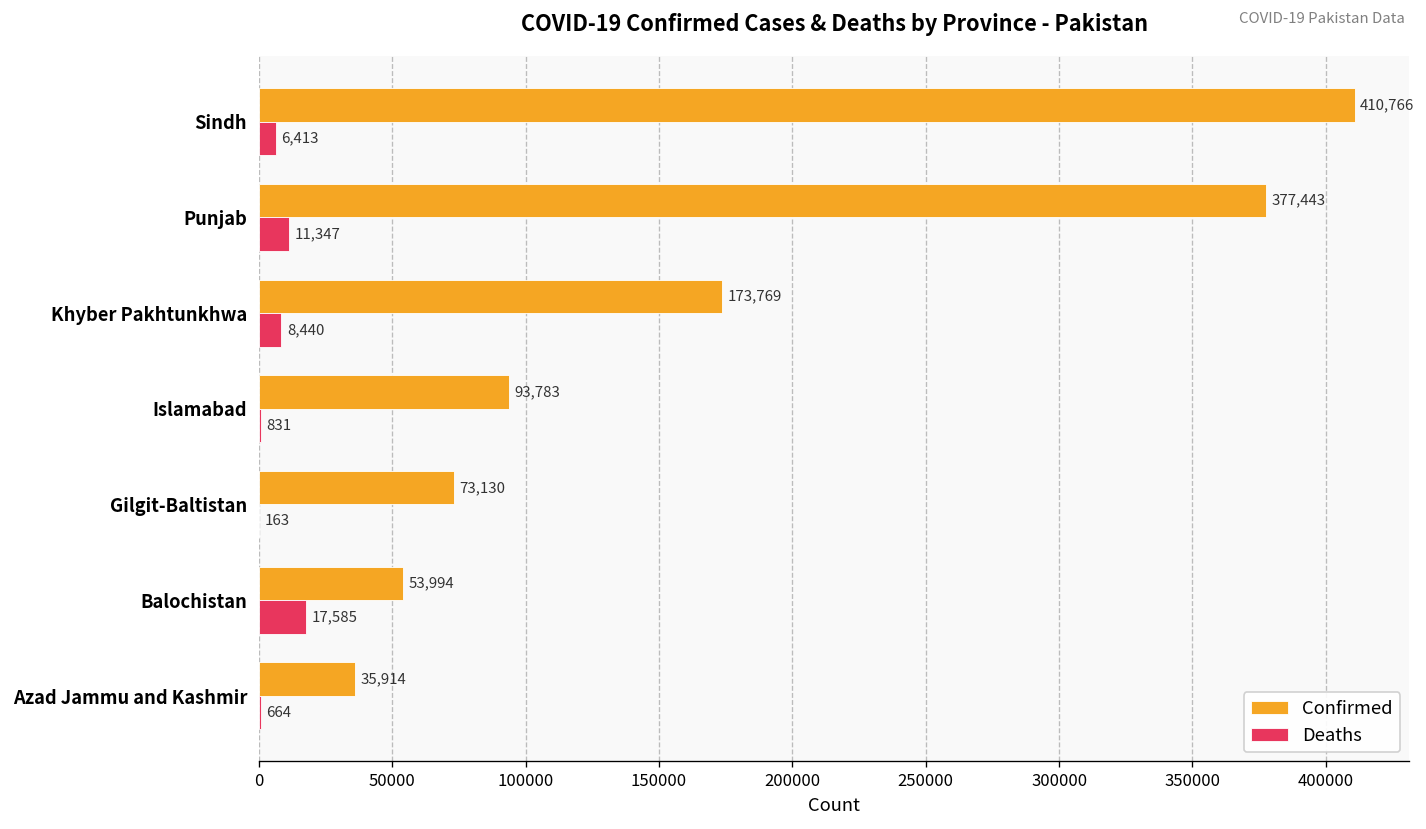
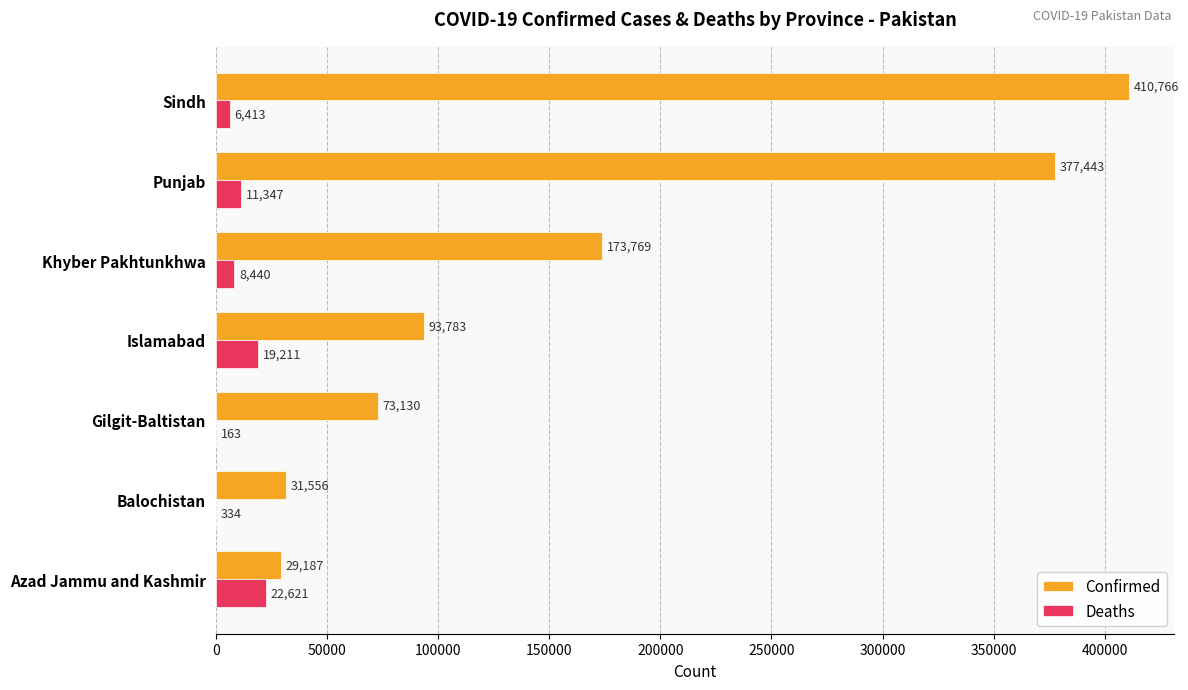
Deaths, Islamabad: 831 -> 19,211
Confirmed, Balochistan: 53,994 -> 31,556
Deaths, Balochistan: 17,585 -> 334
Confirmed, Azad Jammu and Kashmir: 35,914 -> 29,187
Deaths, Azad Jammu and Kashmir: 664 -> 22,621
